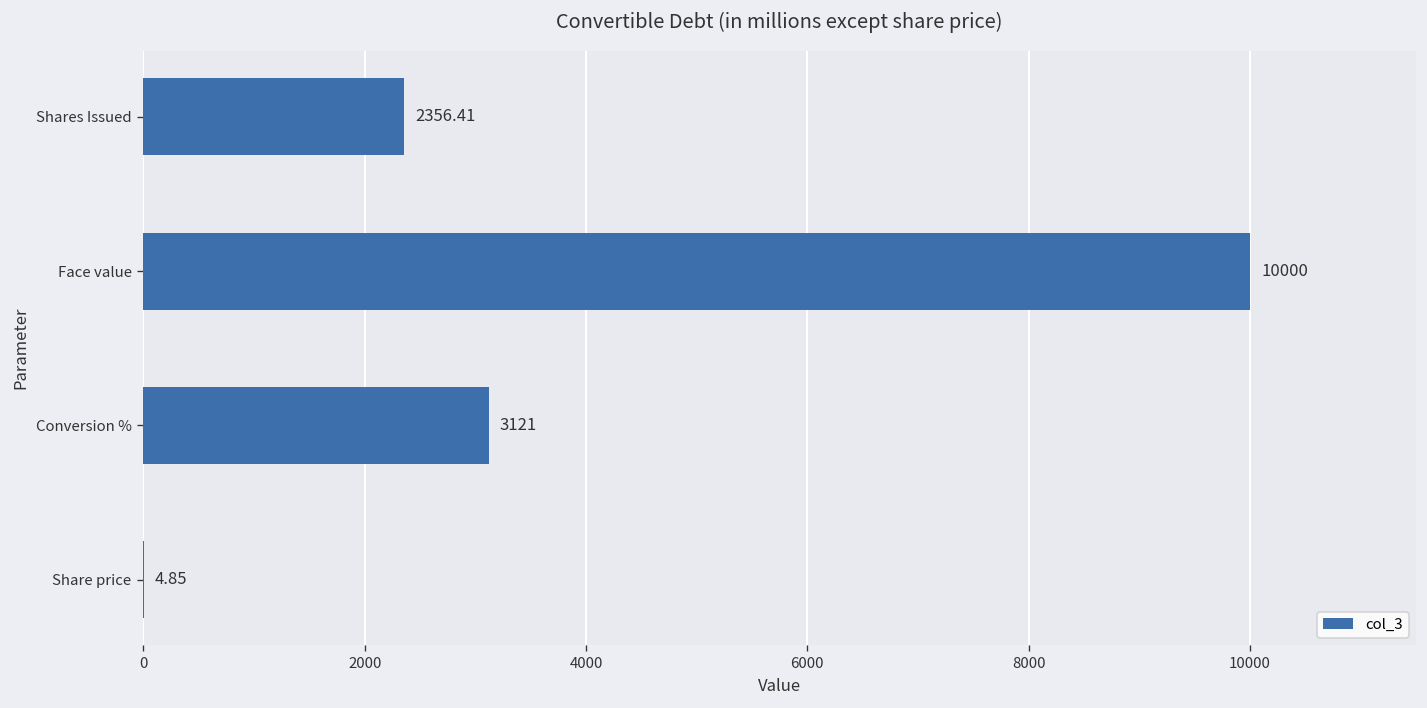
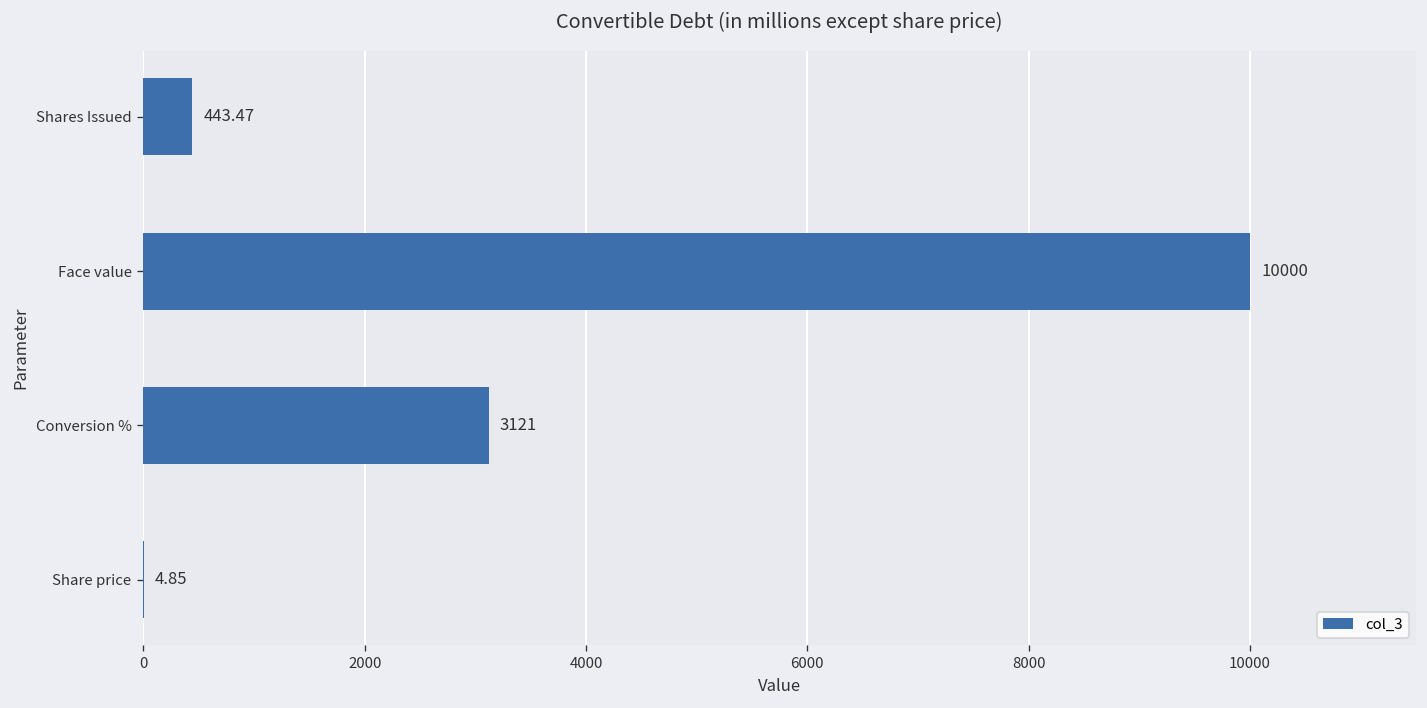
Shares Issued: 2356.41 -> 443.47
